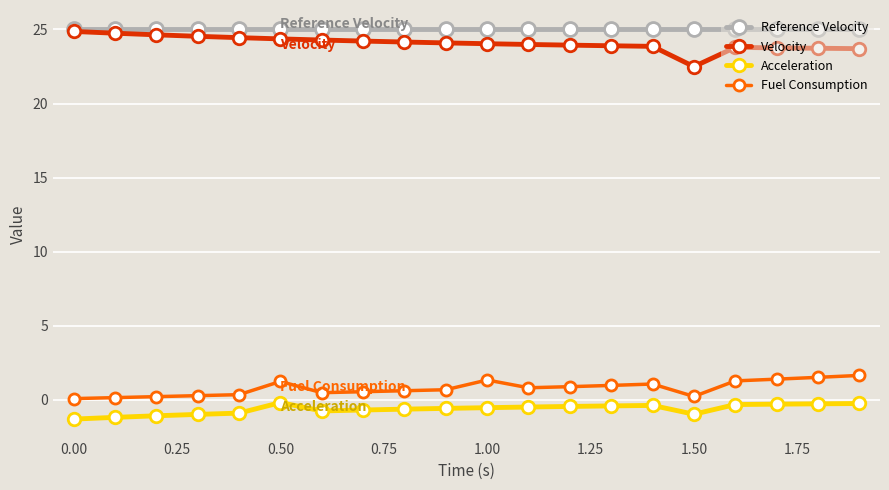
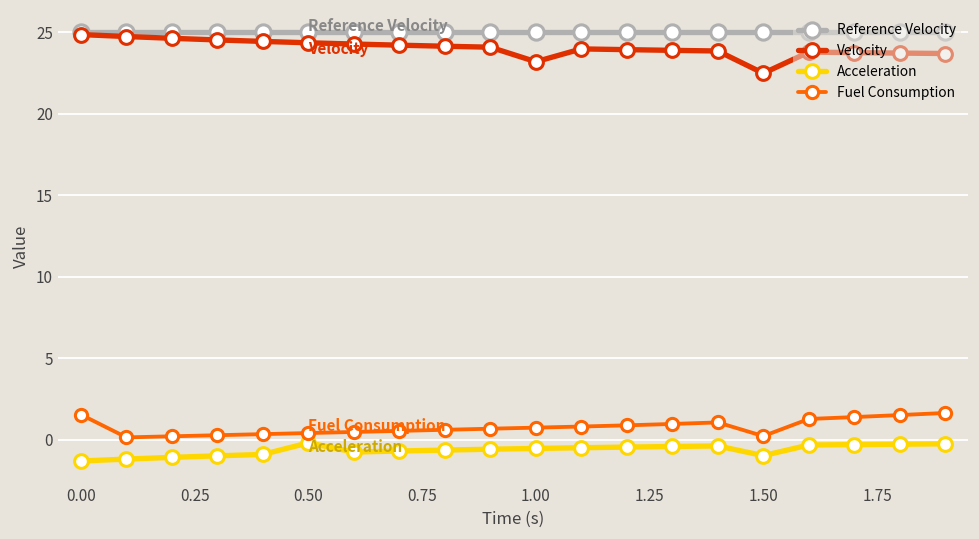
Fuel Consumption, 0.00: 0.1 -> 1.5
Fuel Consumption, 0.50: 1.2 -> 0.4
Velocity, 1.00: 24.0 -> 23.2
Fuel Consumption, 1.00: 1.3 -> 0.7
